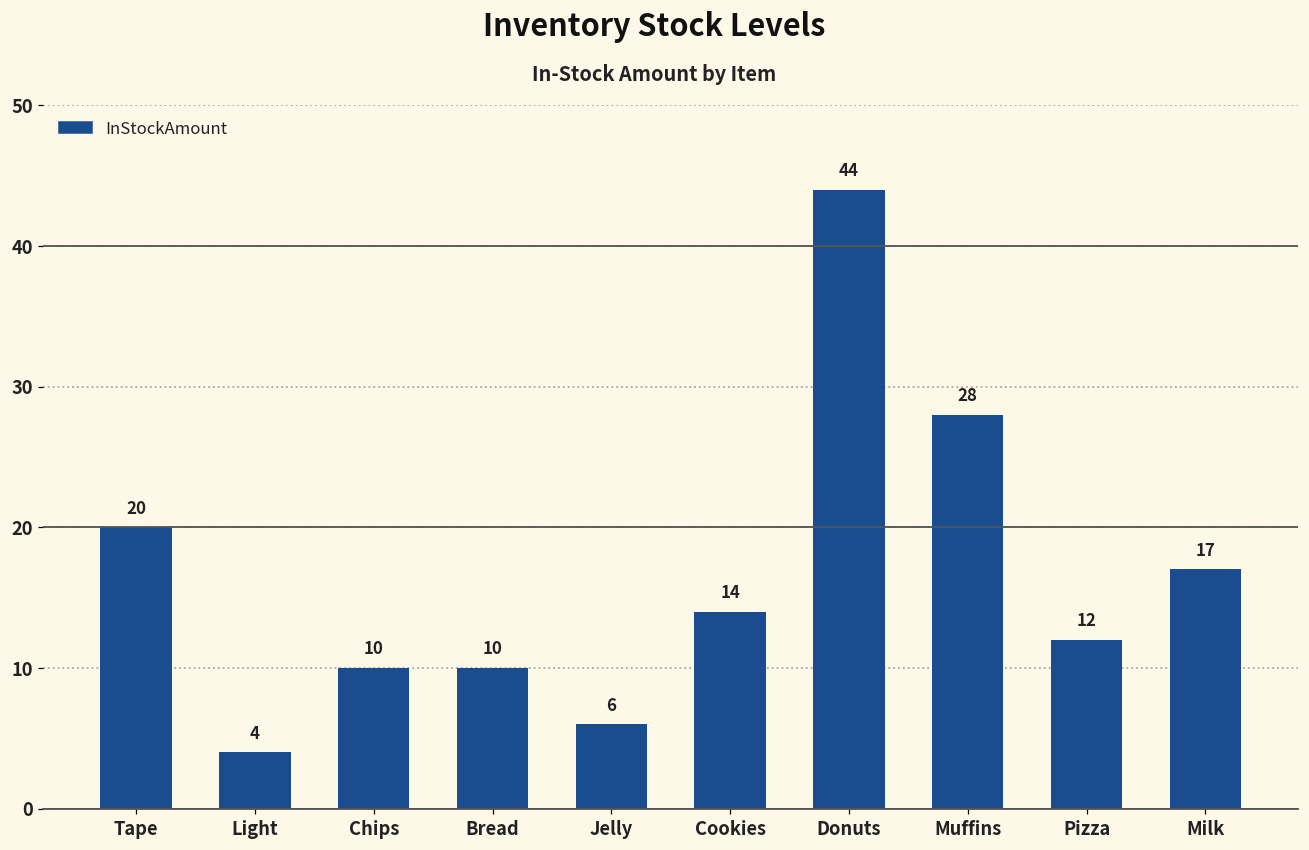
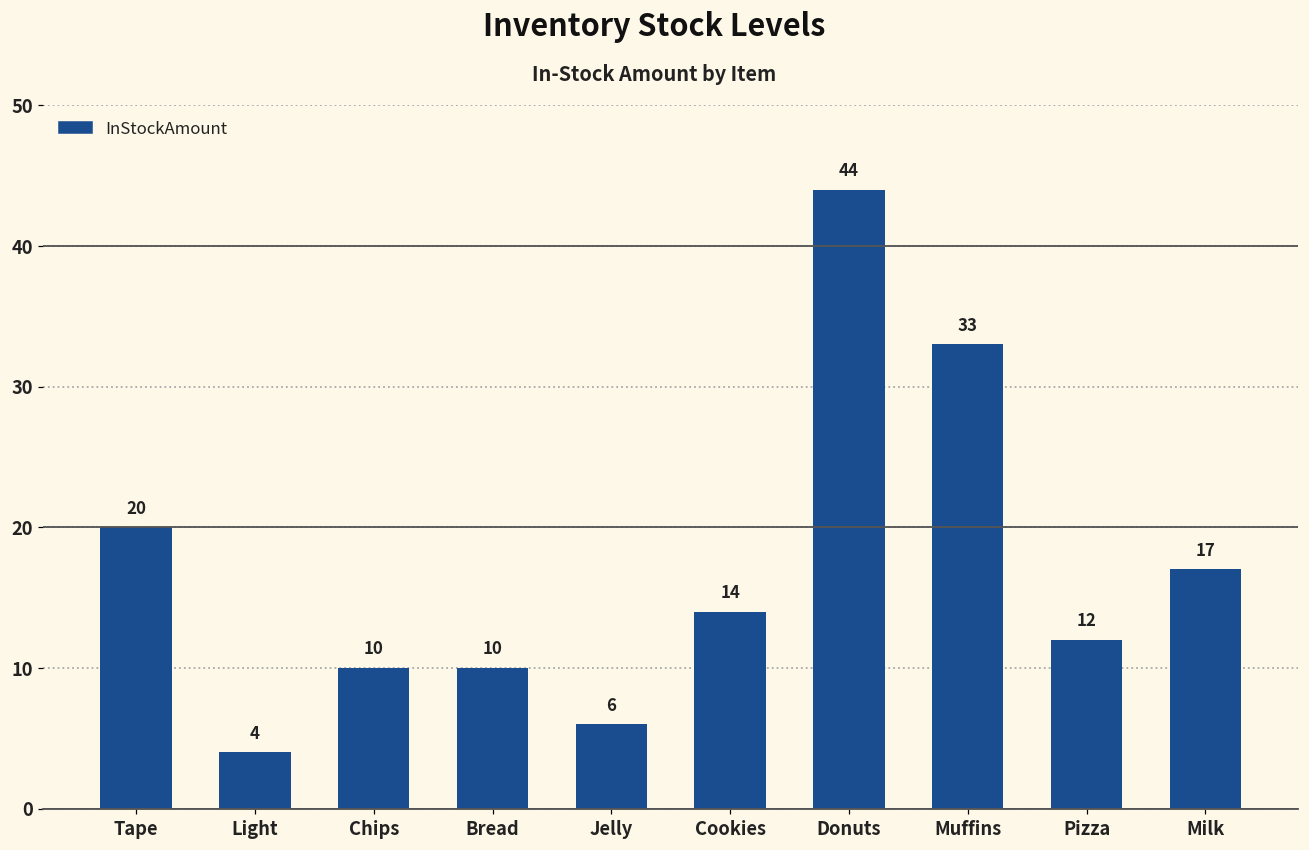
Muffins: 28 -> 33
